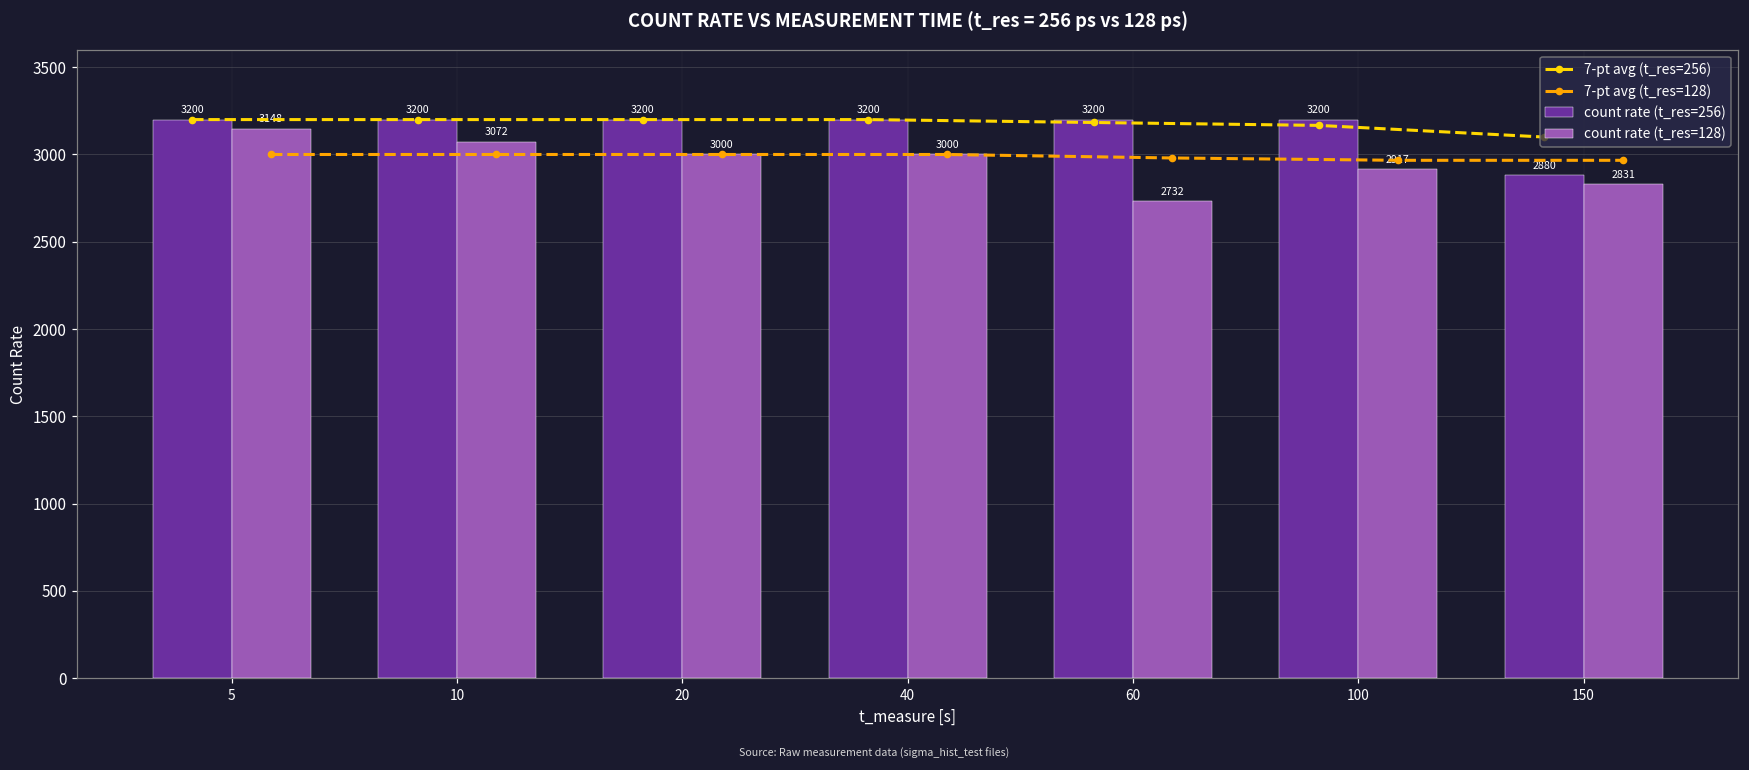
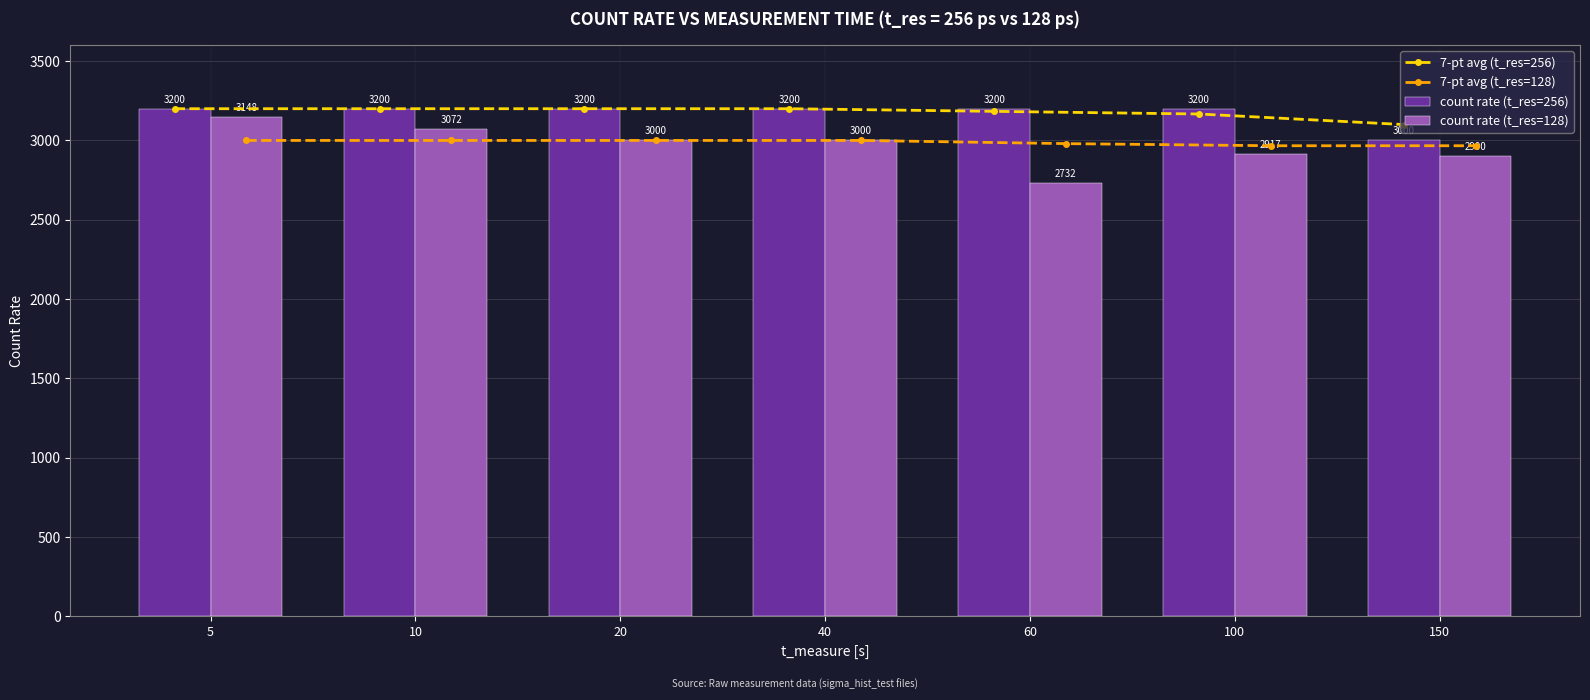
count rate (t_res=256), 150: 2880 -> 3000
count rate (t_res=128), 150: 2831 -> 2900
